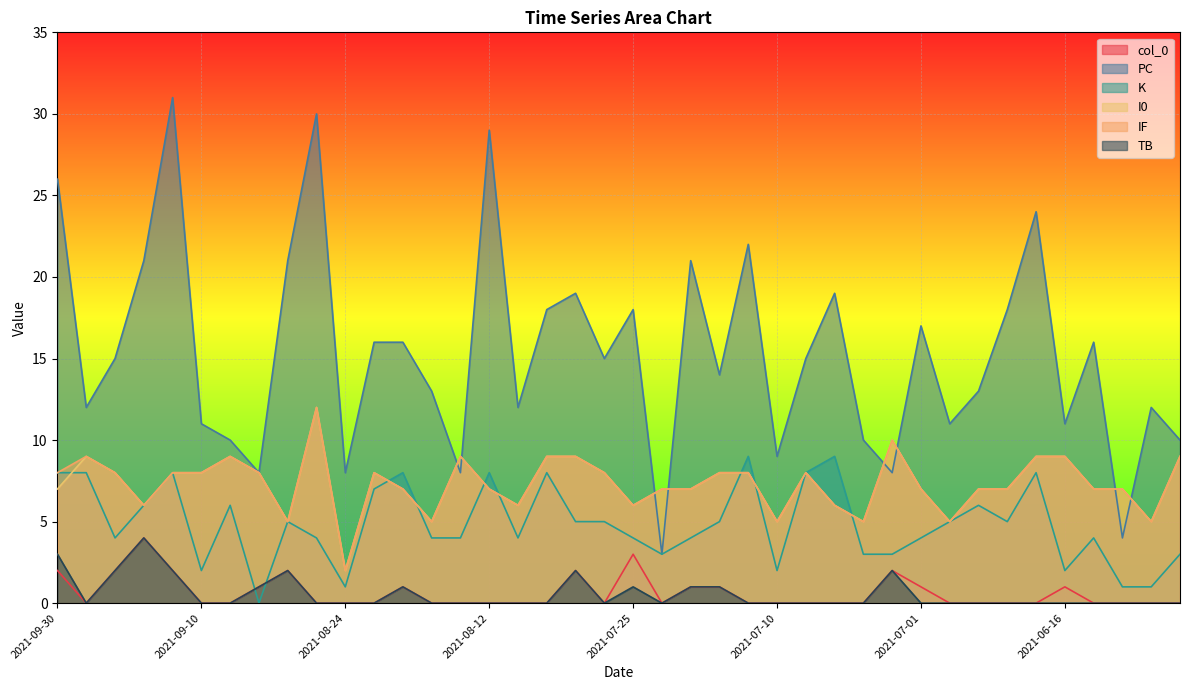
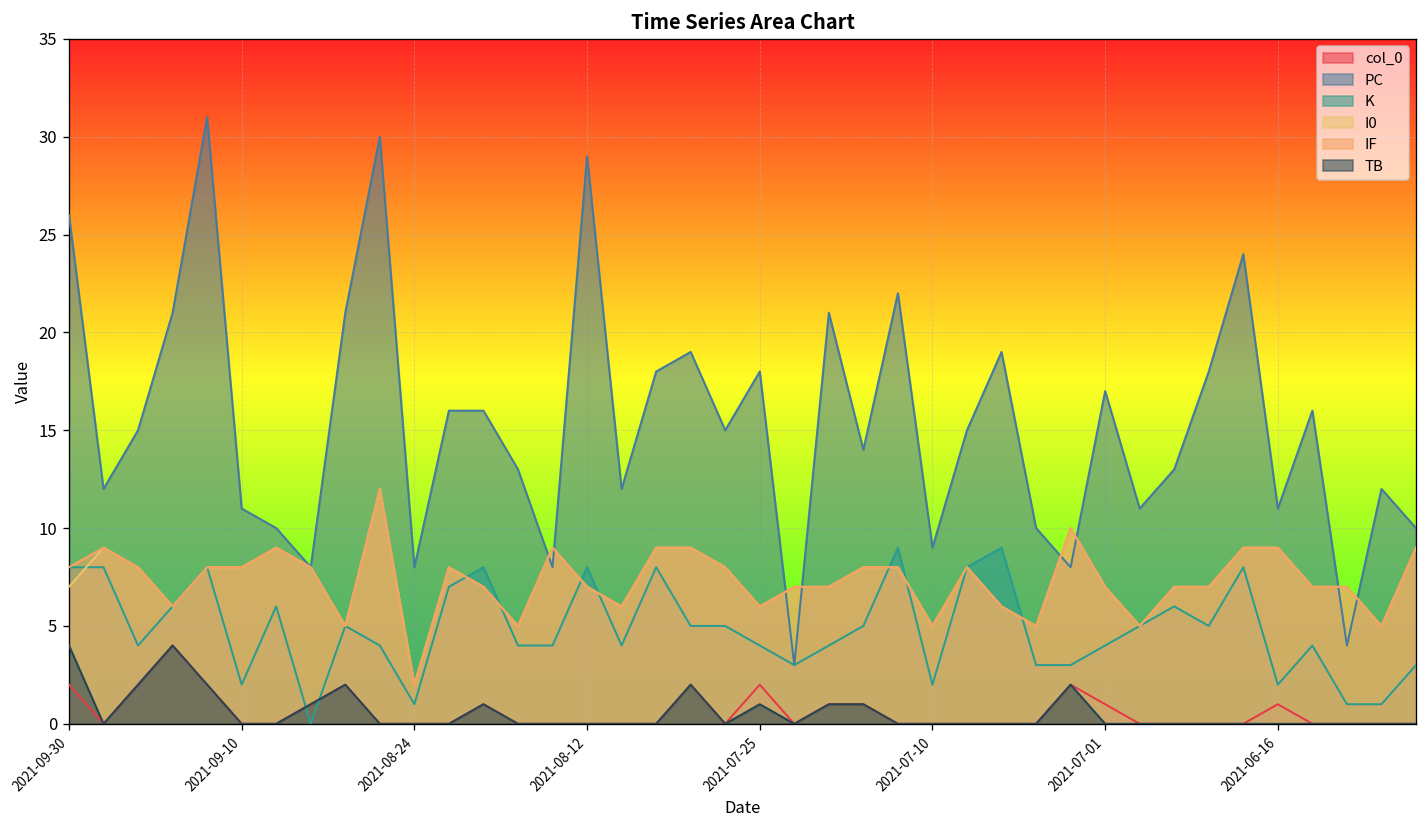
TB, 2021-09-30: 3 -> 4
col_0, 2021-07-25: 3 -> 2
